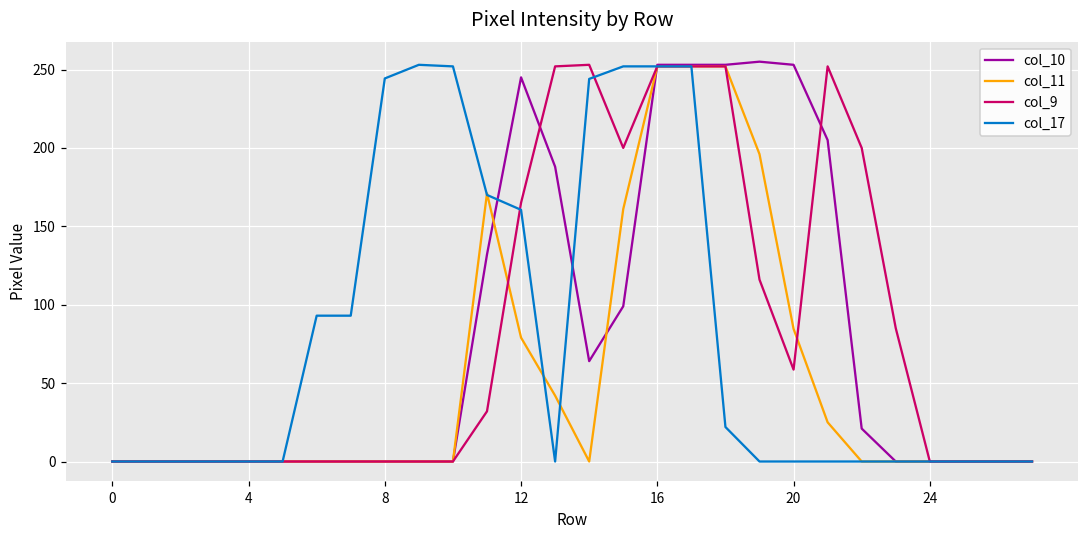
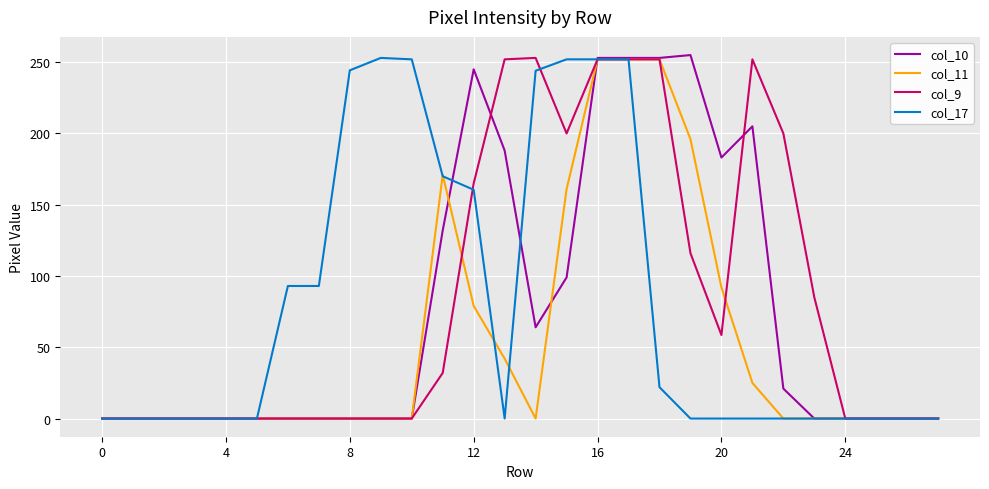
col_10, 20: 253 -> 183
col_11, 20: 85 -> 92
